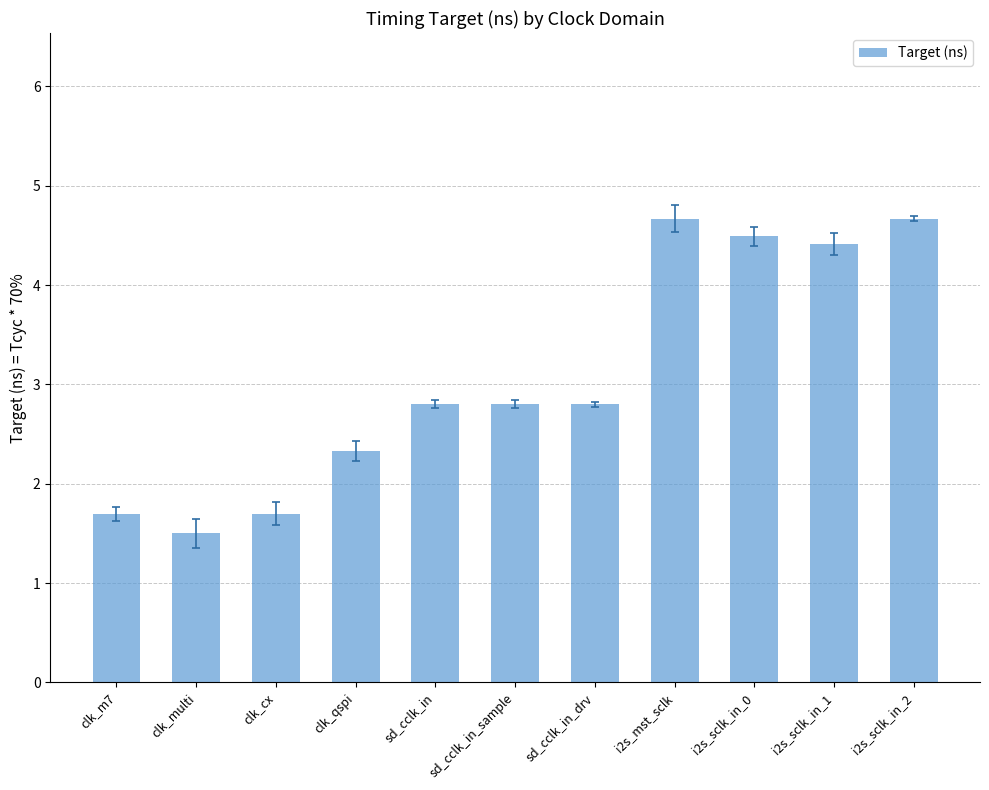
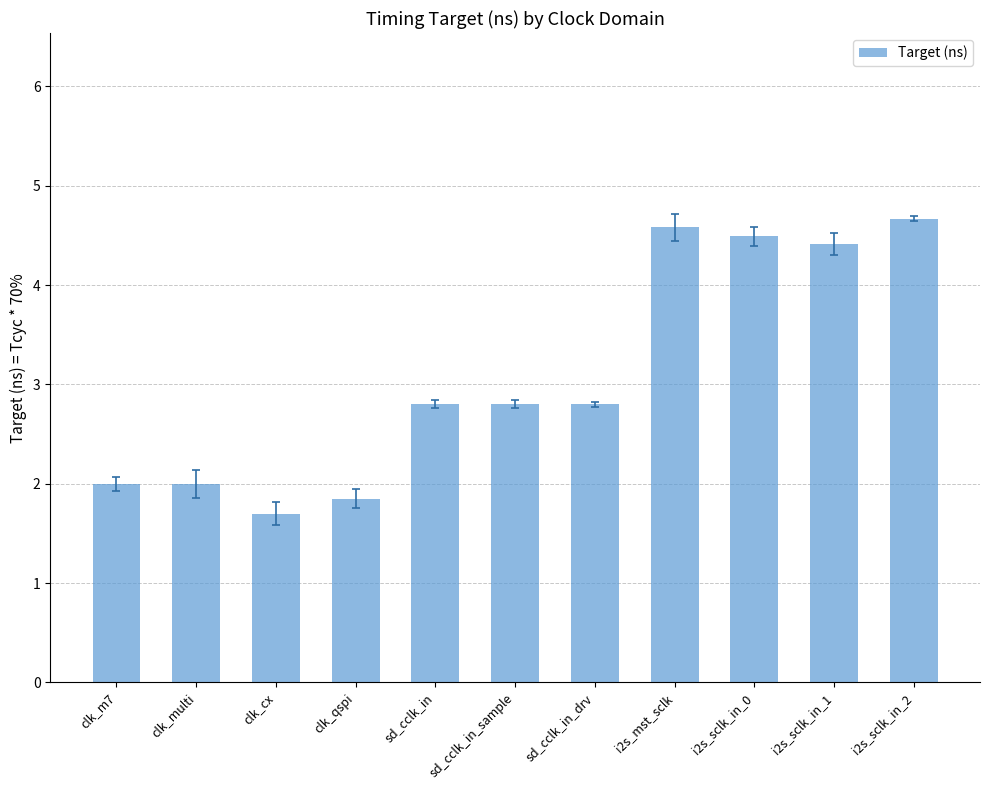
Target (ns), clk_m7: 1.7 -> 2.0
Target (ns), clk_multi: 1.5 -> 2.0
Target (ns), clk_qspi: 2.3 -> 1.9
Target (ns), i2s_mst_sclk: 4.7 -> 4.6
